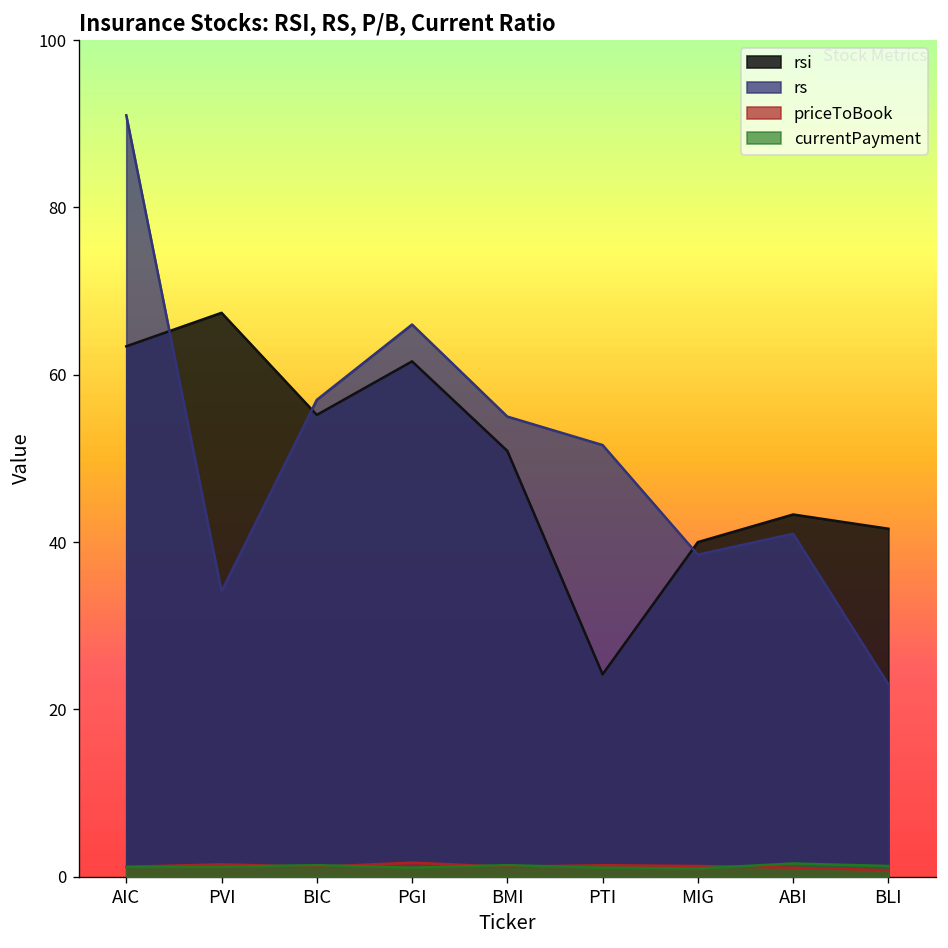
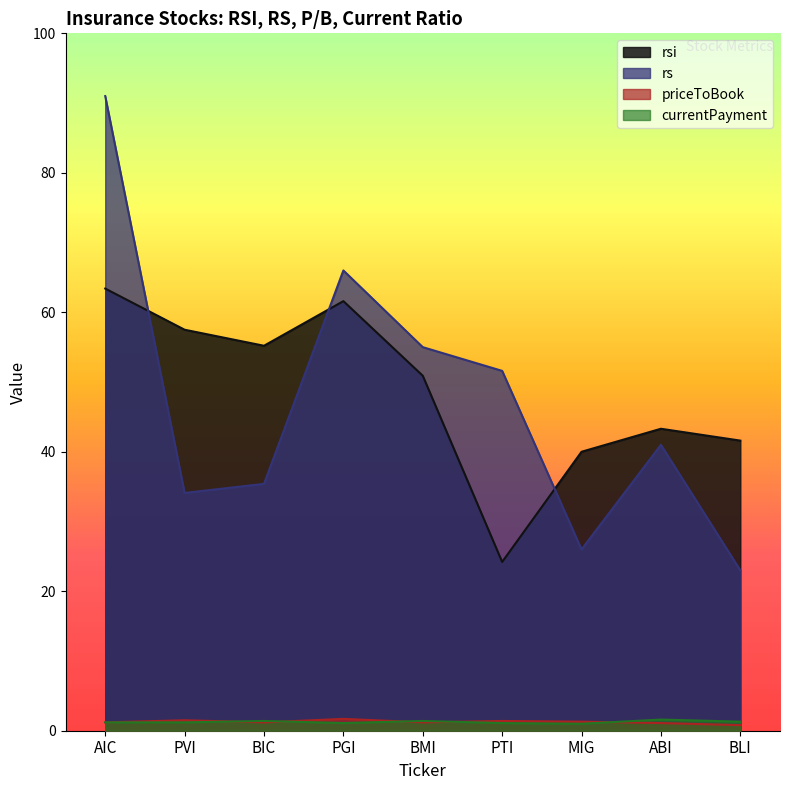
rsi, PVI: 67 -> 58
rs, BIC: 57 -> 35
rs, MIG: 39 -> 26
